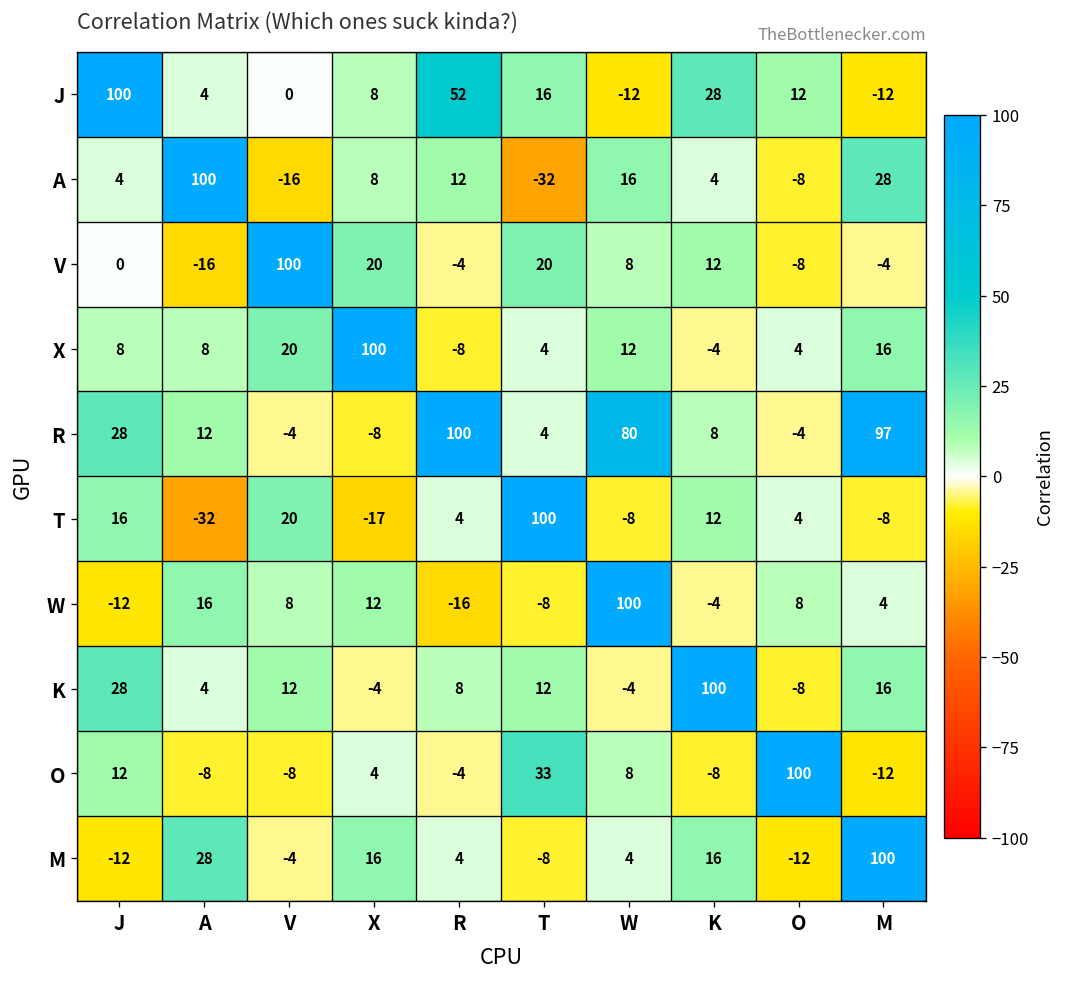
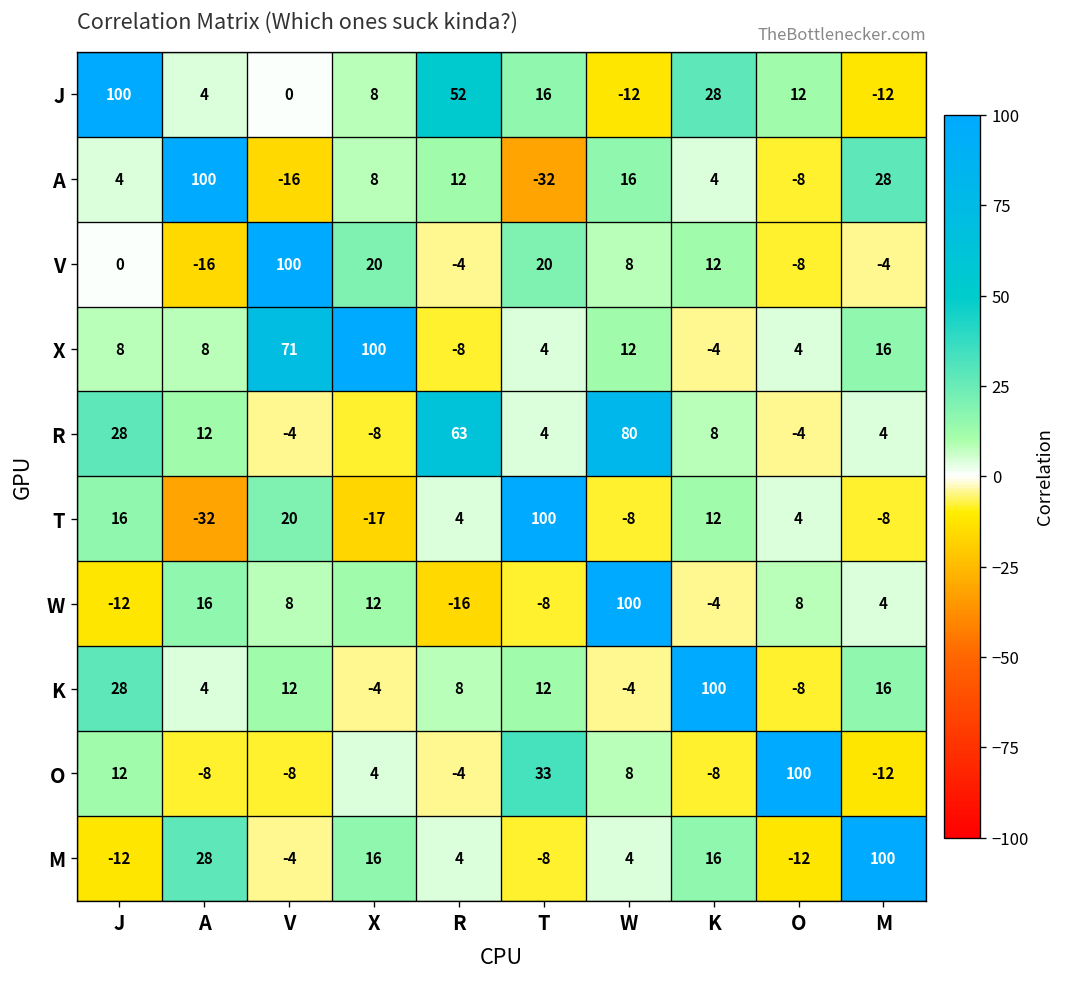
X, V: 20 -> 71
R, R: 100 -> 63
R, M: 97 -> 4
